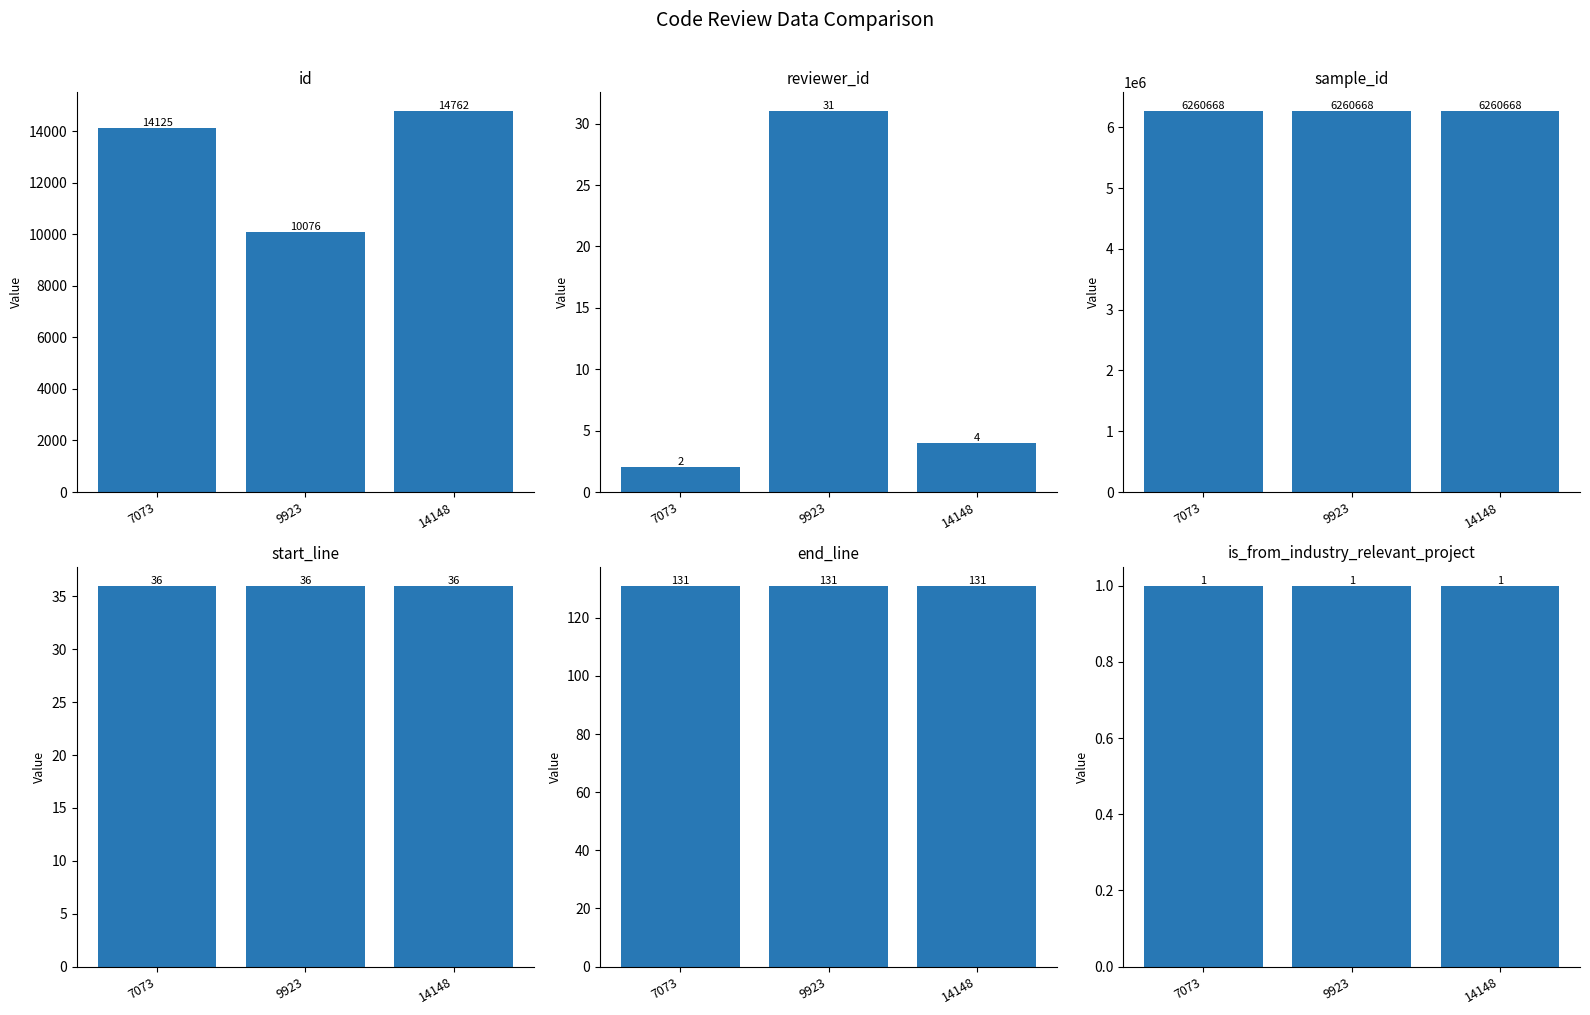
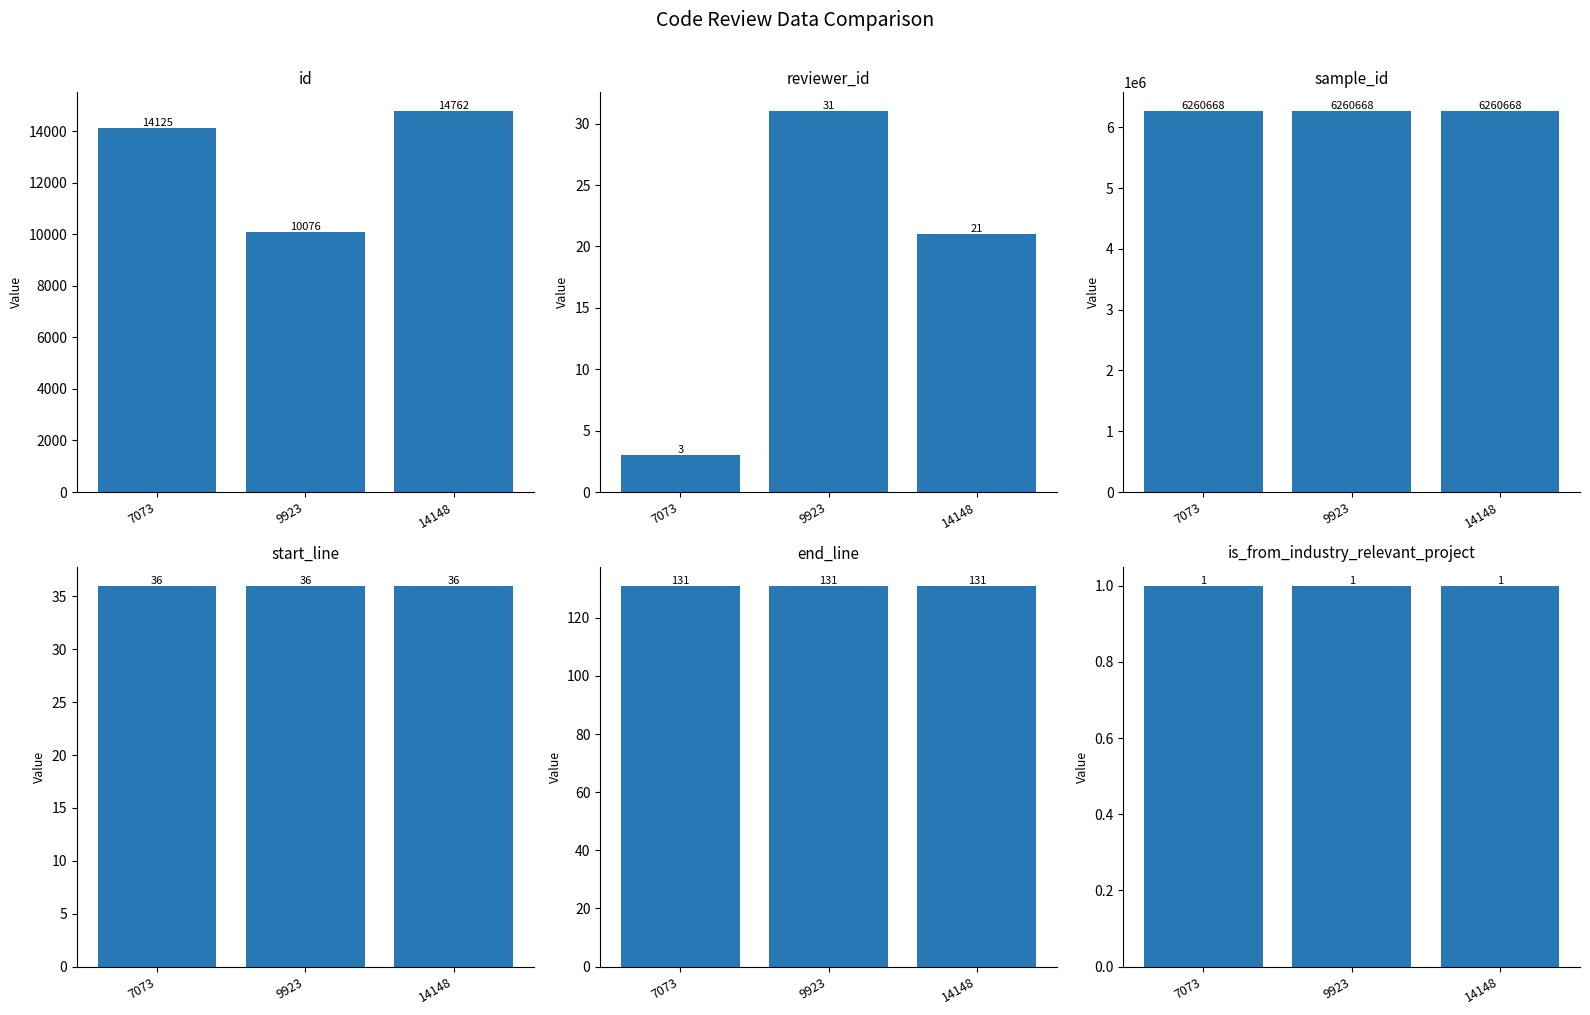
reviewer_id, 7073: 2 -> 3
reviewer_id, 14148: 4 -> 21
